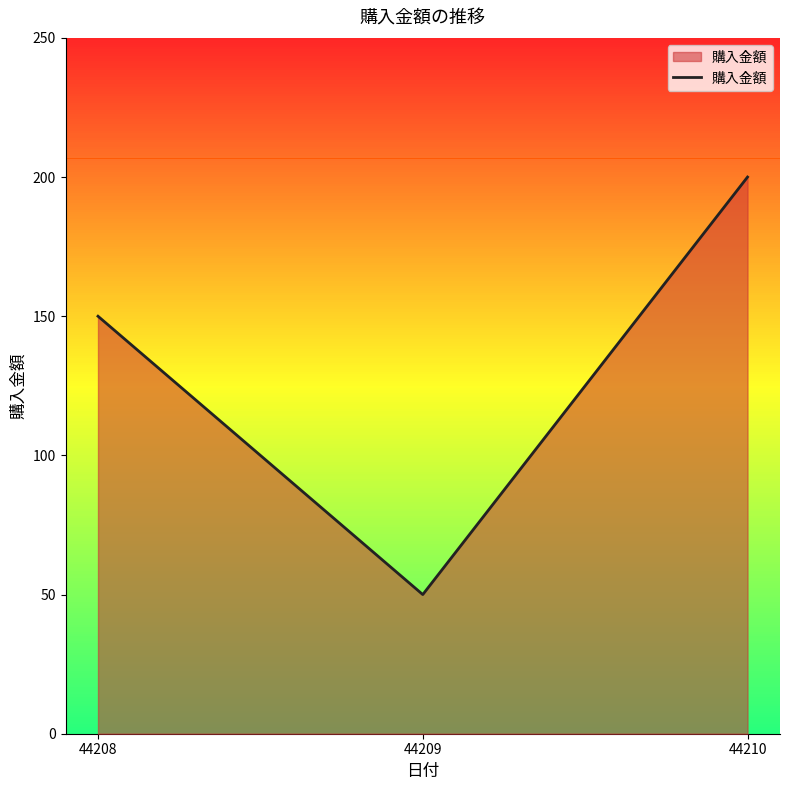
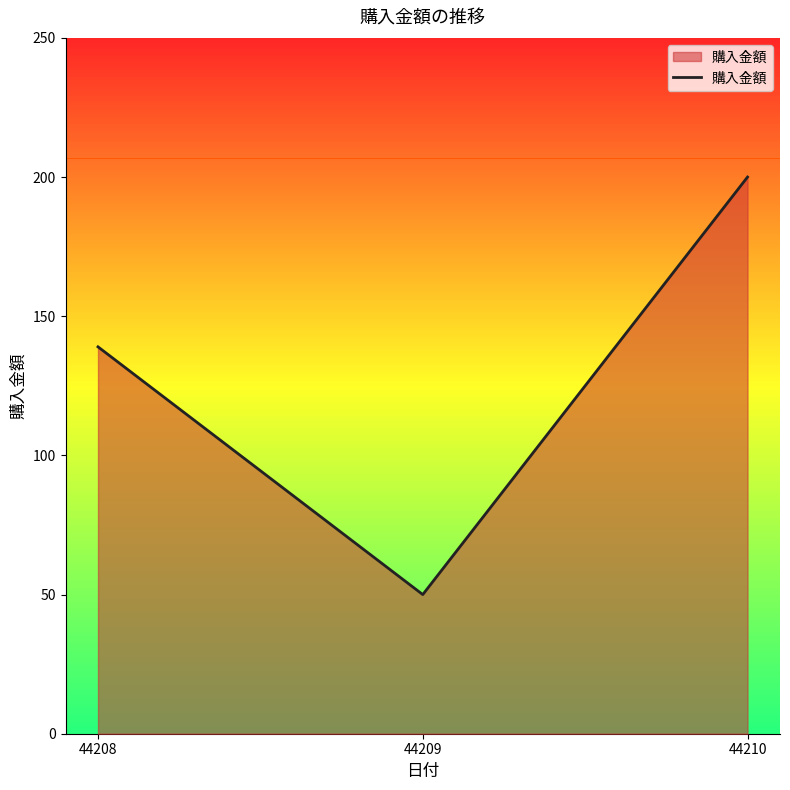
44208: 150 -> 139
